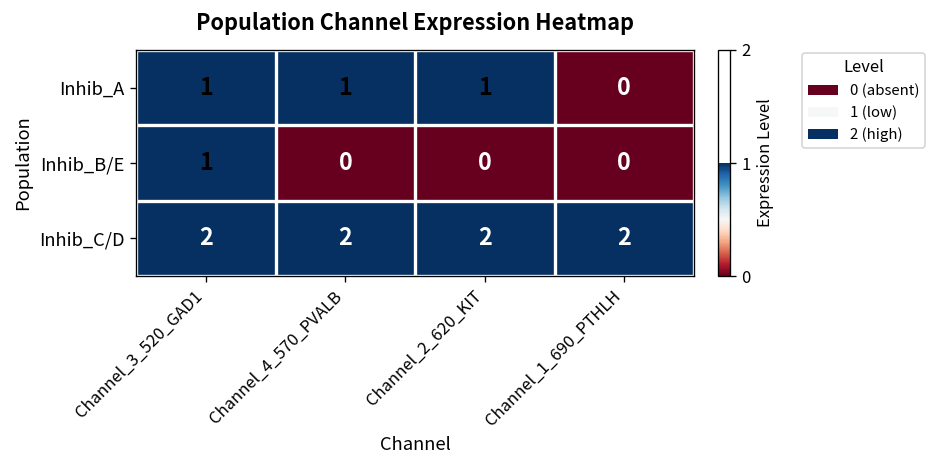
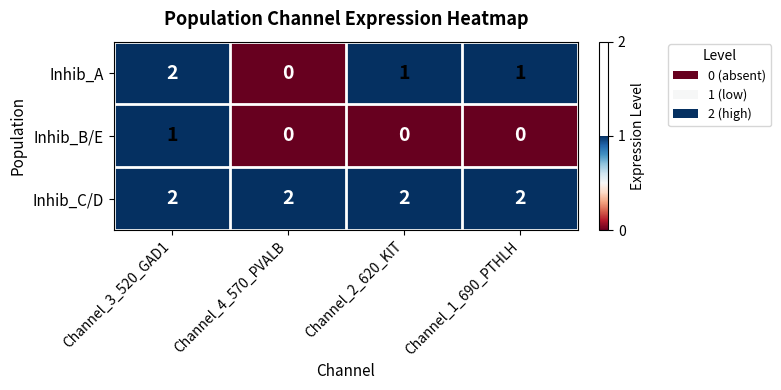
Inhib_A, Channel_3_520_GAD1: 1 -> 2
Inhib_A, Channel_4_570_PVALB: 1 -> 0
Inhib_A, Channel_1_690_PTHLH: 0 -> 1
